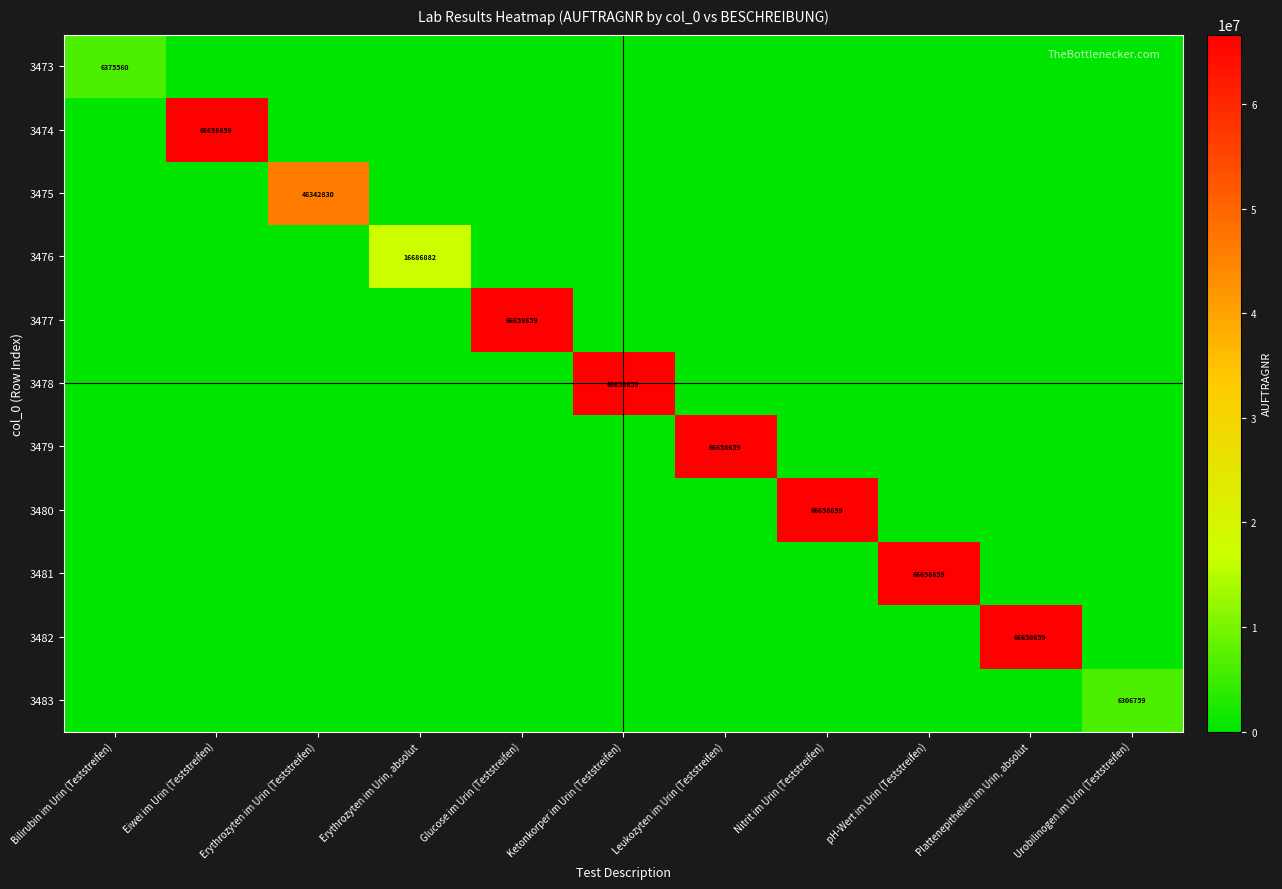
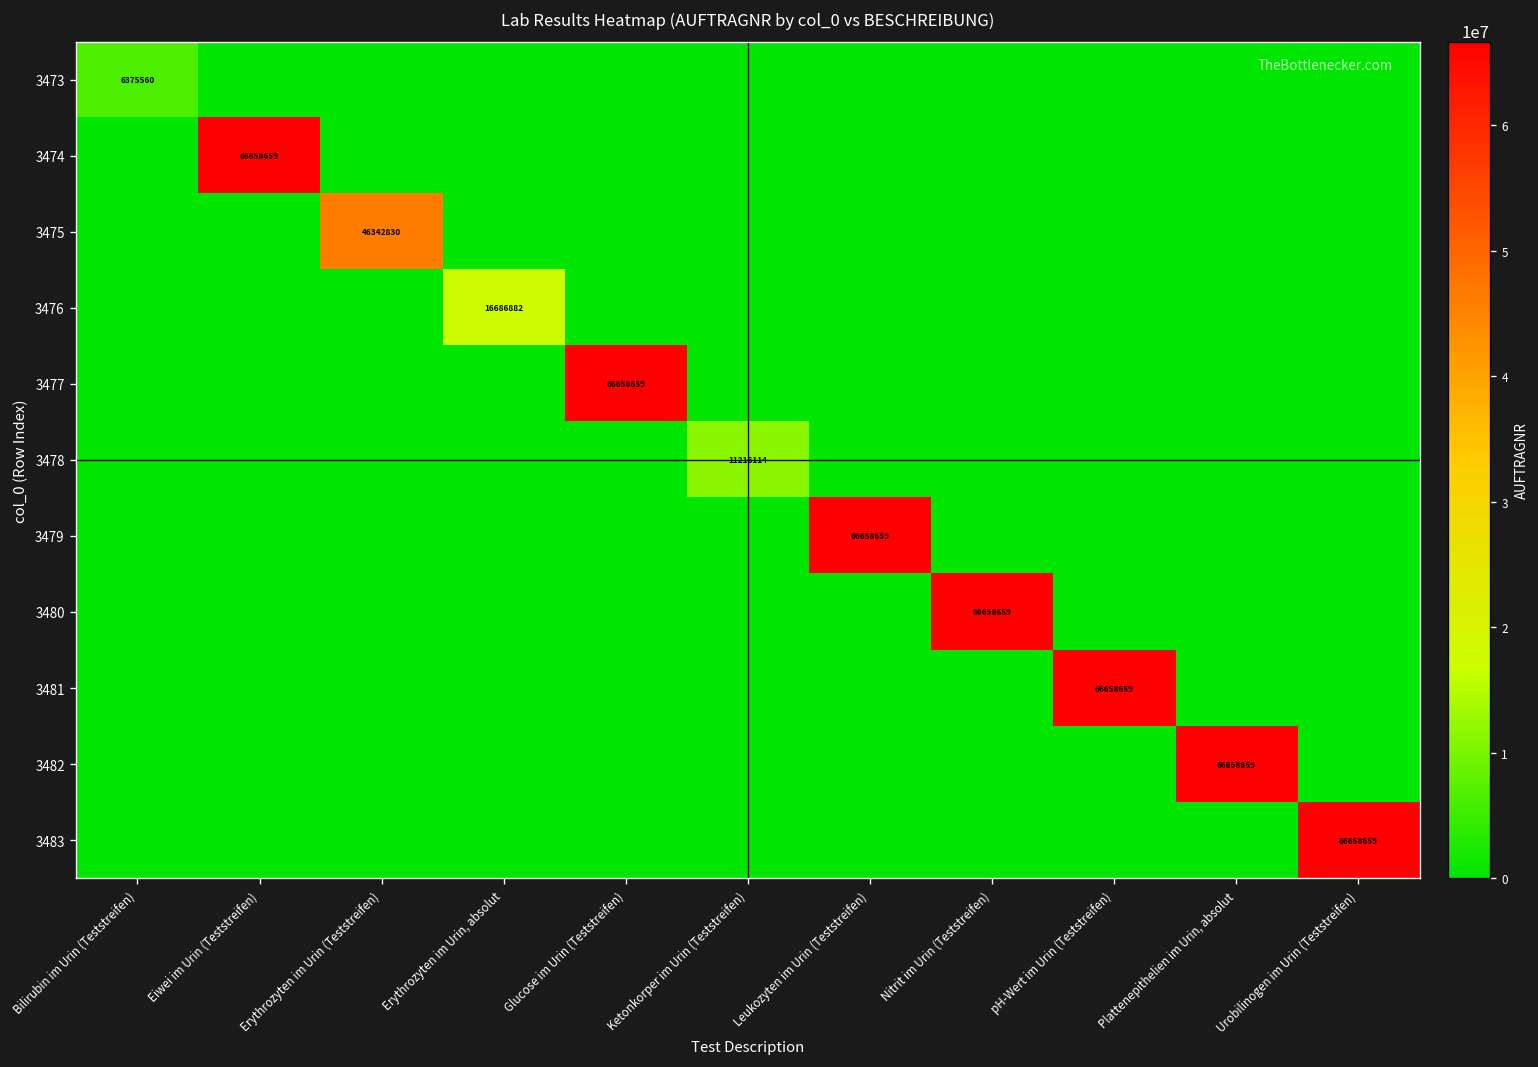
3478, Ketonkorper im Urin (Teststreifen): 66658659 -> 11216114
3483, Urobilinogen im Urin (Teststreifen): 6306759 -> 66658659
